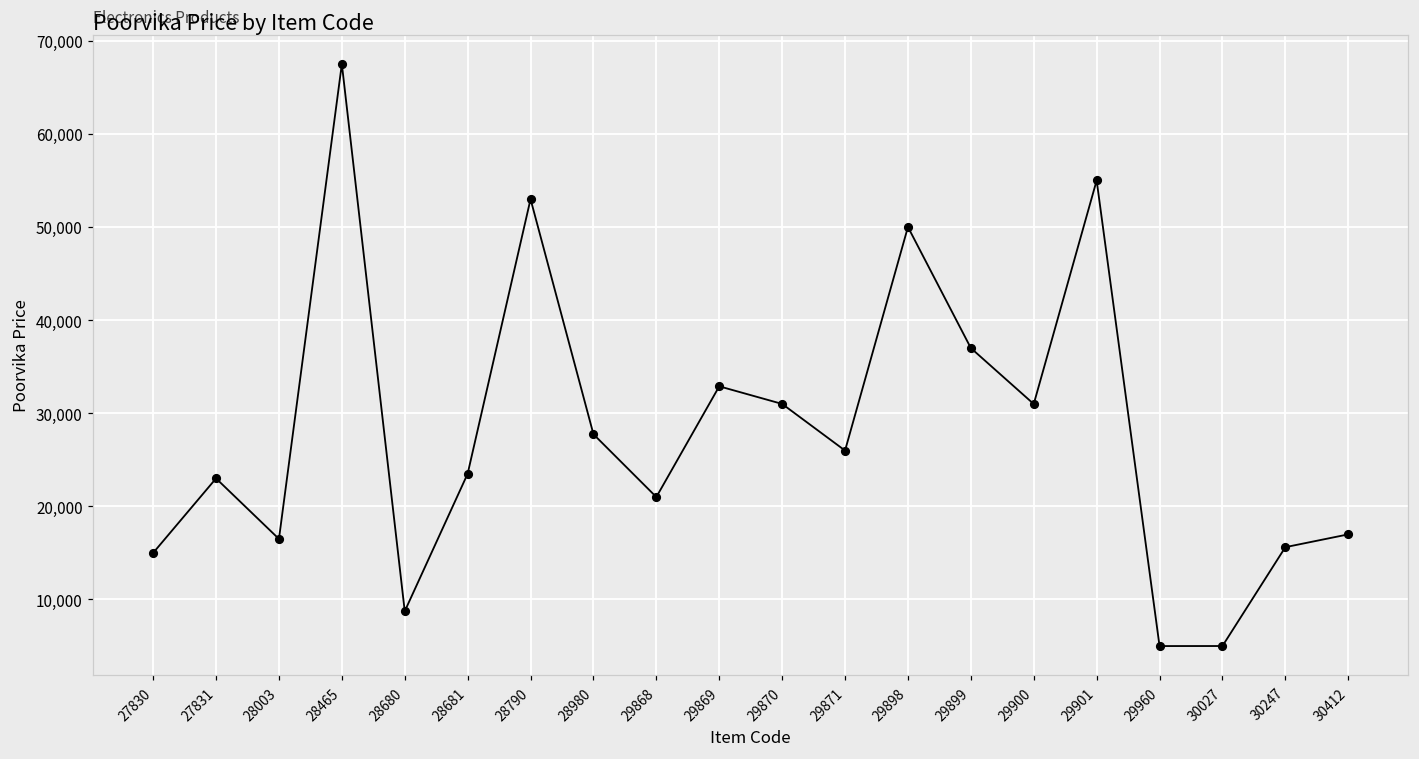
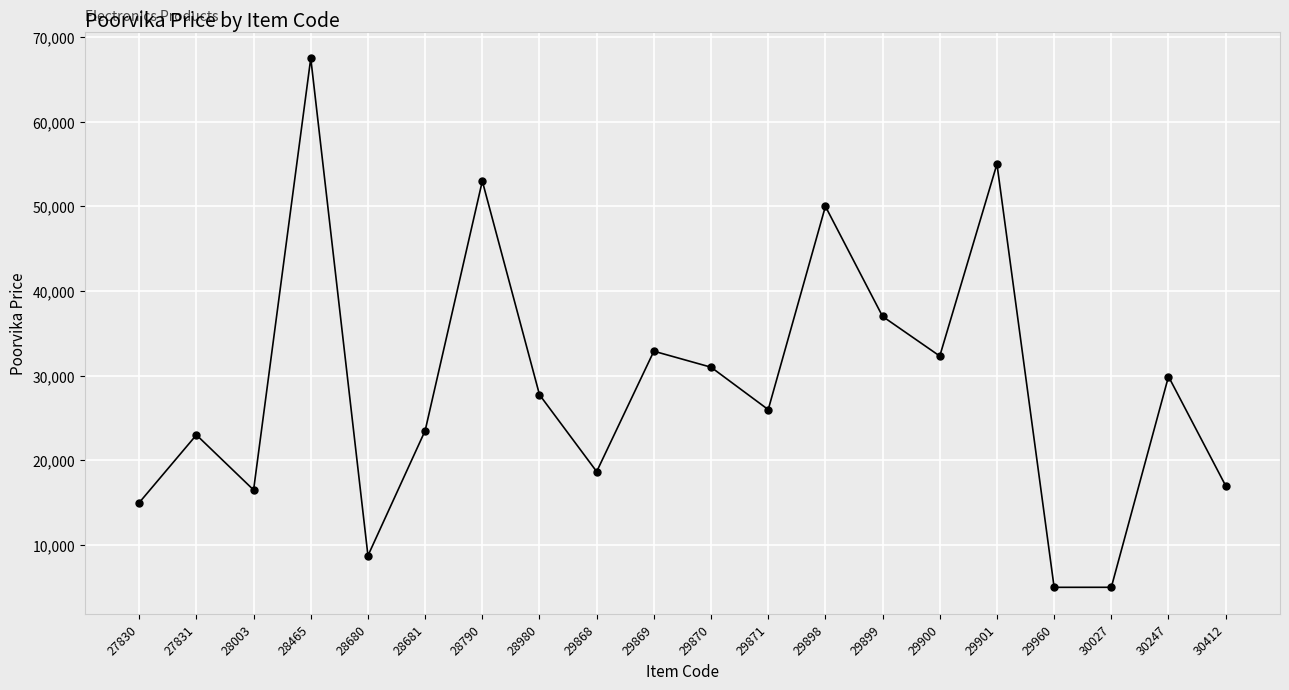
29868: 21,000 -> 19,000
29900: 31,000 -> 32,000
30247: 16,000 -> 30,000
